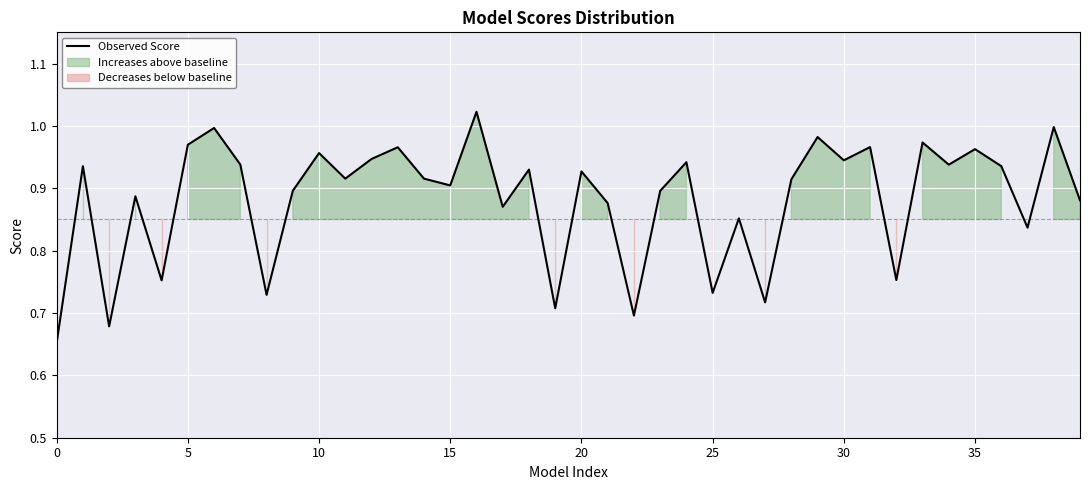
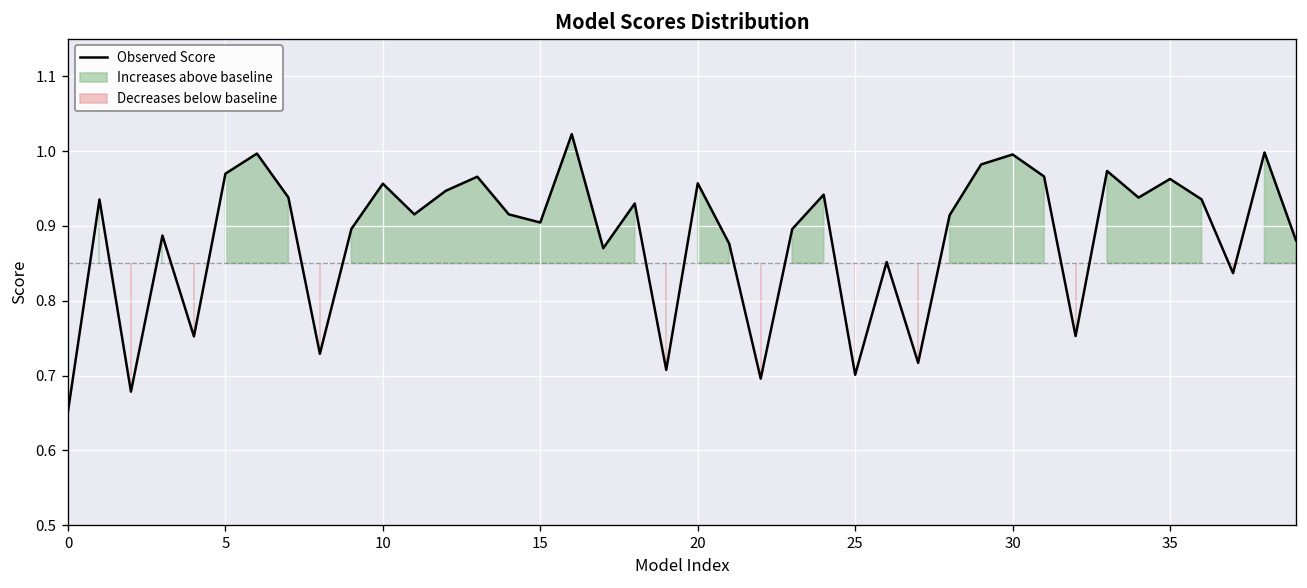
20: 0.93 -> 0.96
25: 0.73 -> 0.70
30: 0.94 -> 1.00
